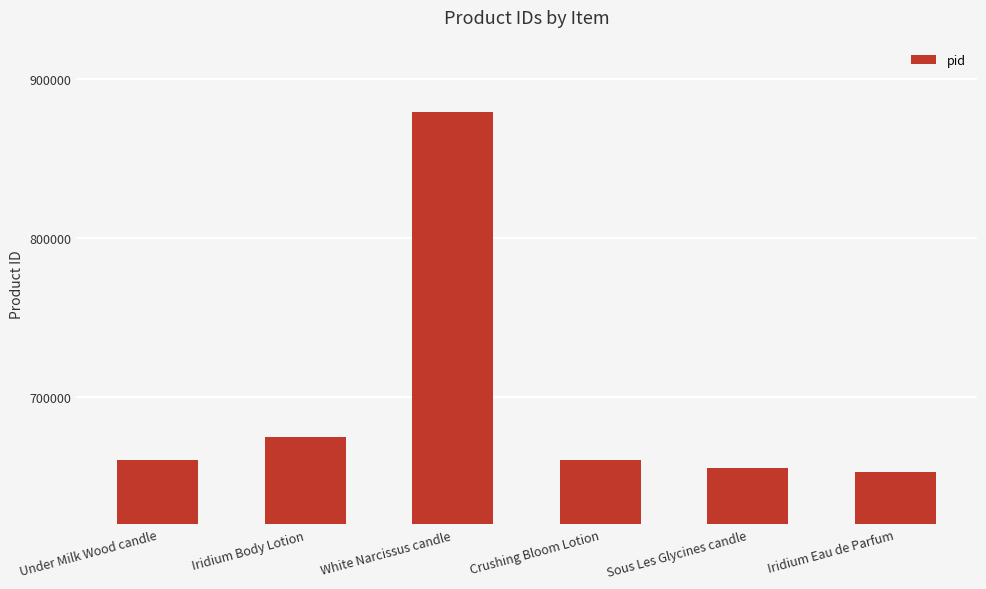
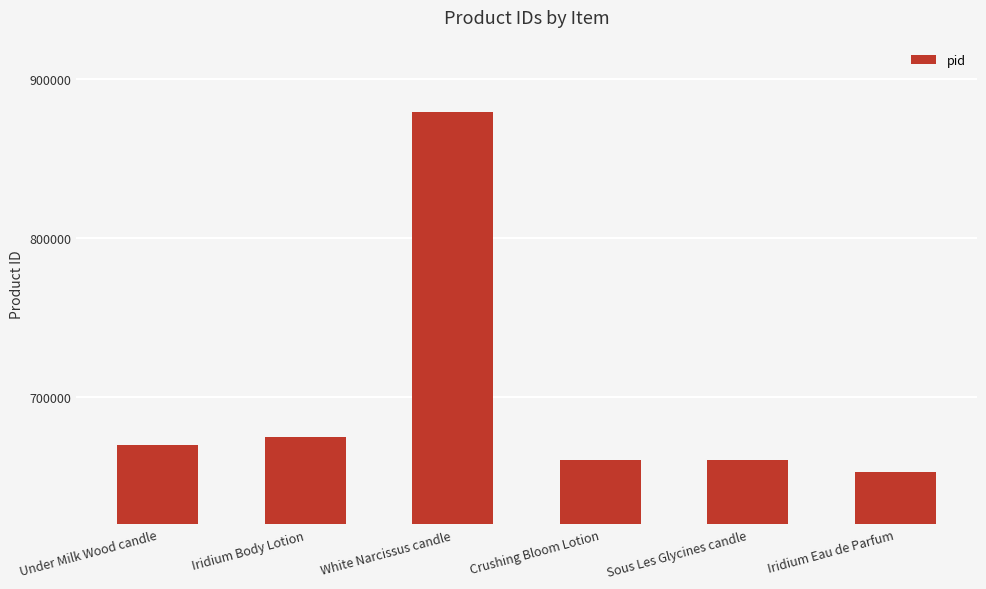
Under Milk Wood candle: 660000 -> 670000
Sous Les Glycines candle: 655000 -> 660000
